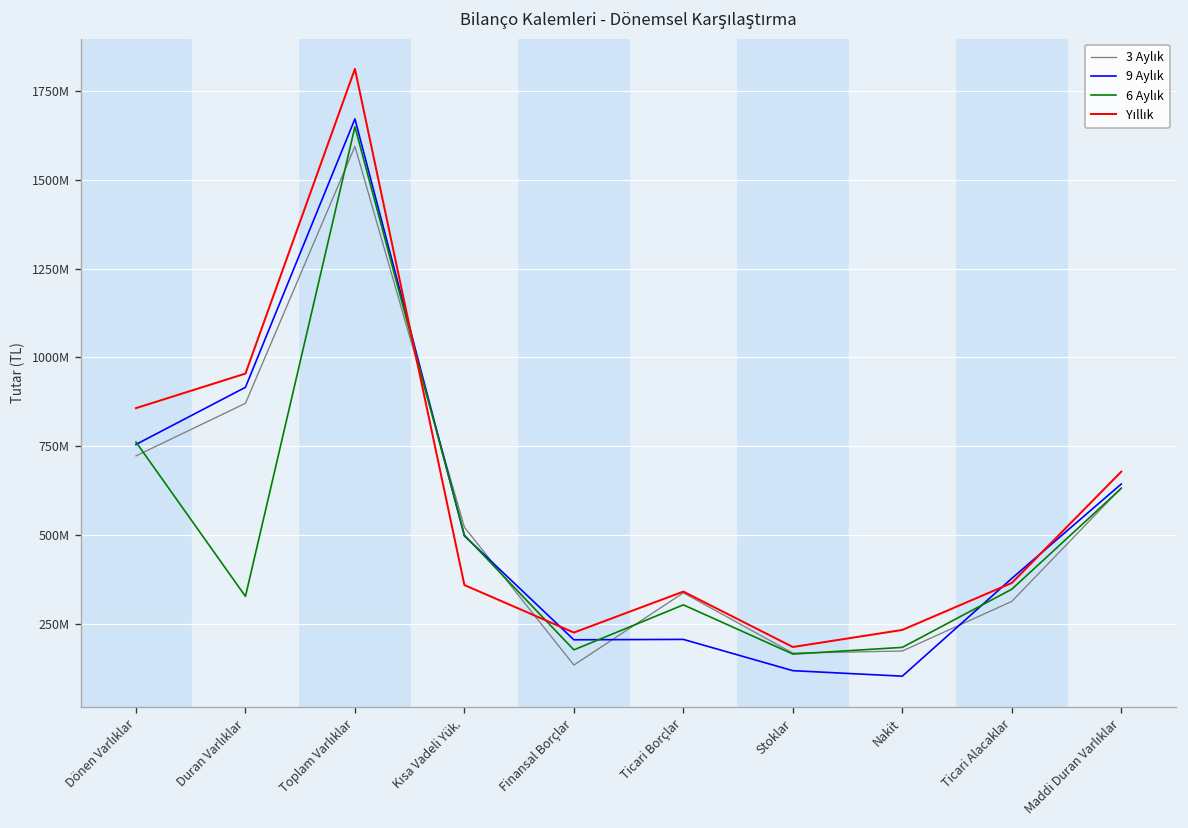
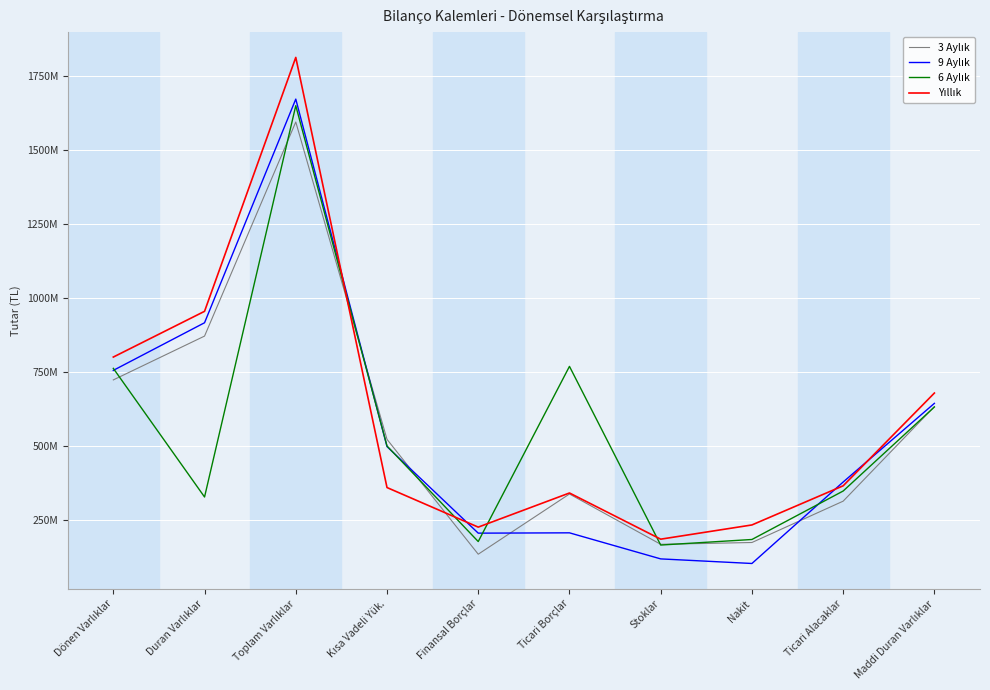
Yıllık, Dönen Varlıklar: 860000000 -> 800000000
6 Aylık, Ticari Borçlar: 300000000 -> 770000000
